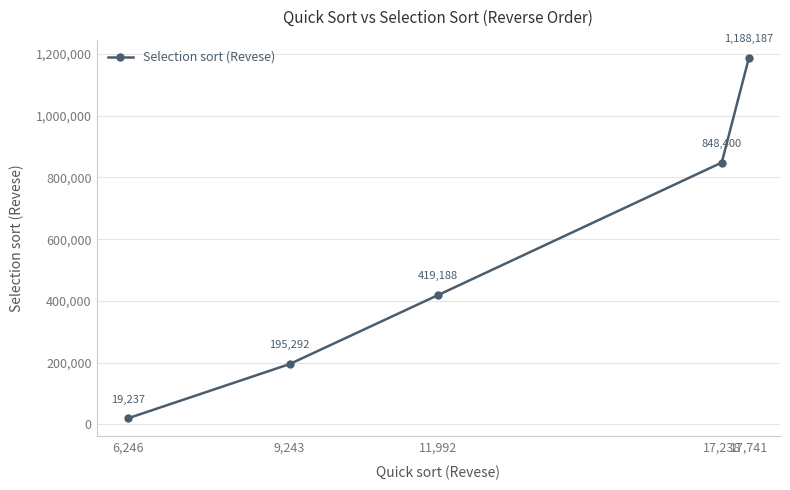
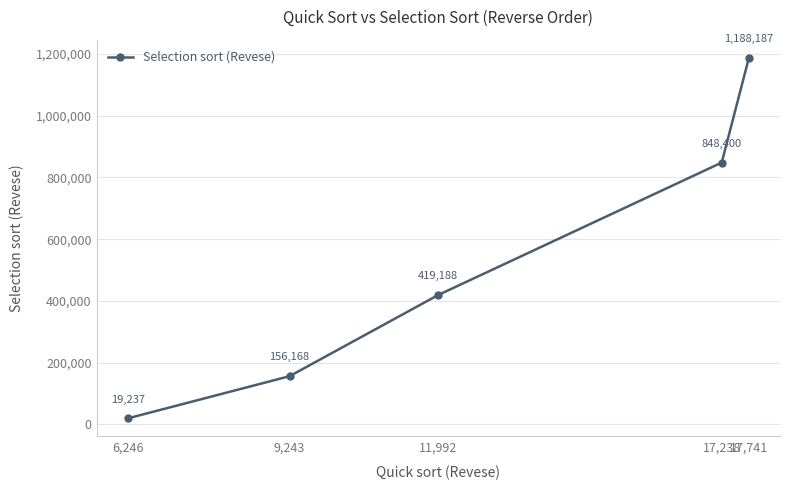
9,243: 195,292 -> 156,168
